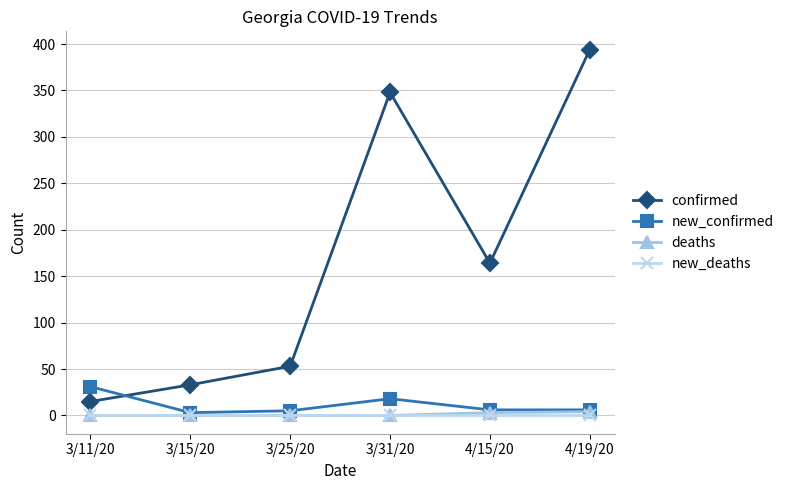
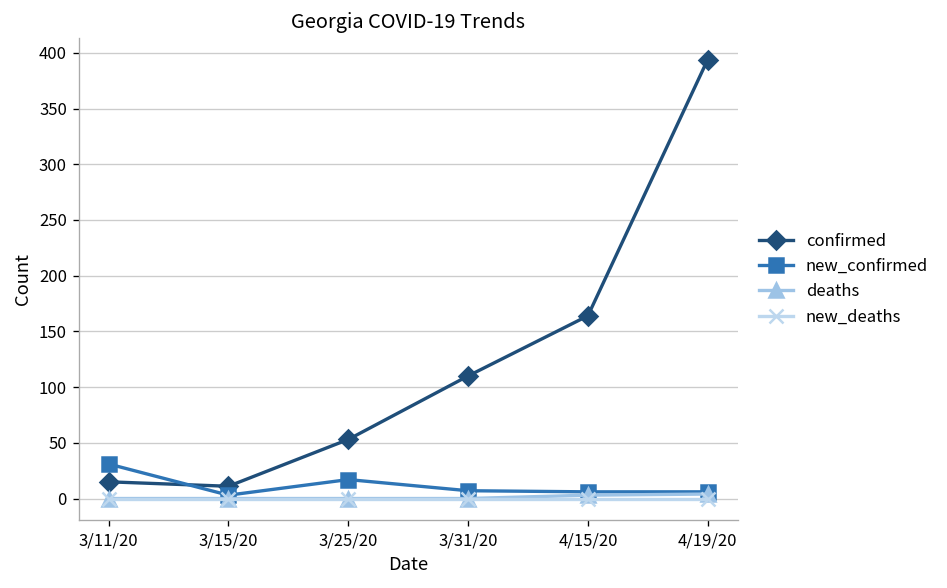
confirmed, 3/15/20: 30 -> 10
new_confirmed, 3/25/20: 10 -> 20
confirmed, 3/31/20: 350 -> 110
new_confirmed, 3/31/20: 20 -> 10
